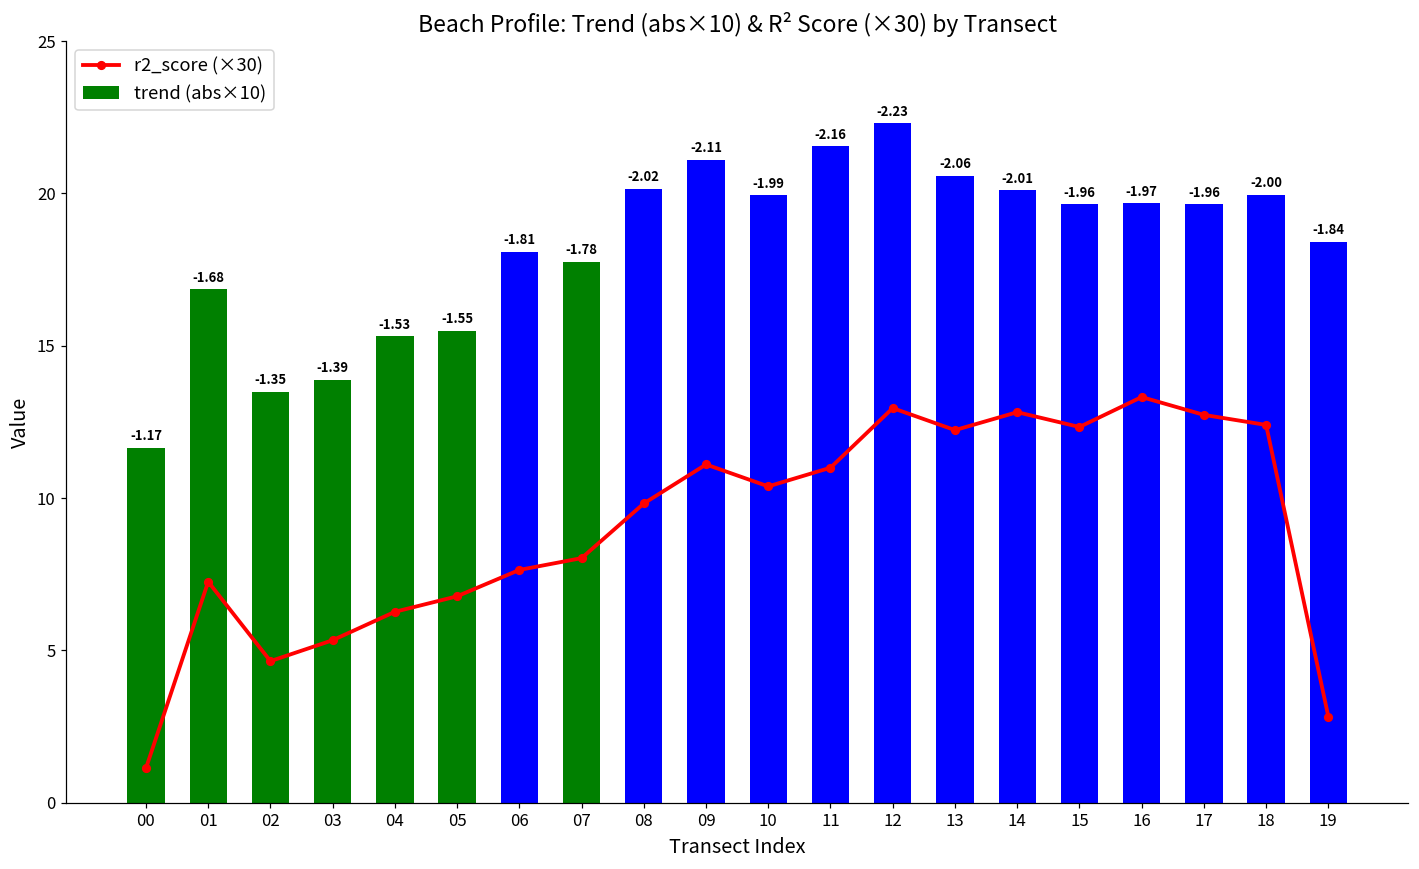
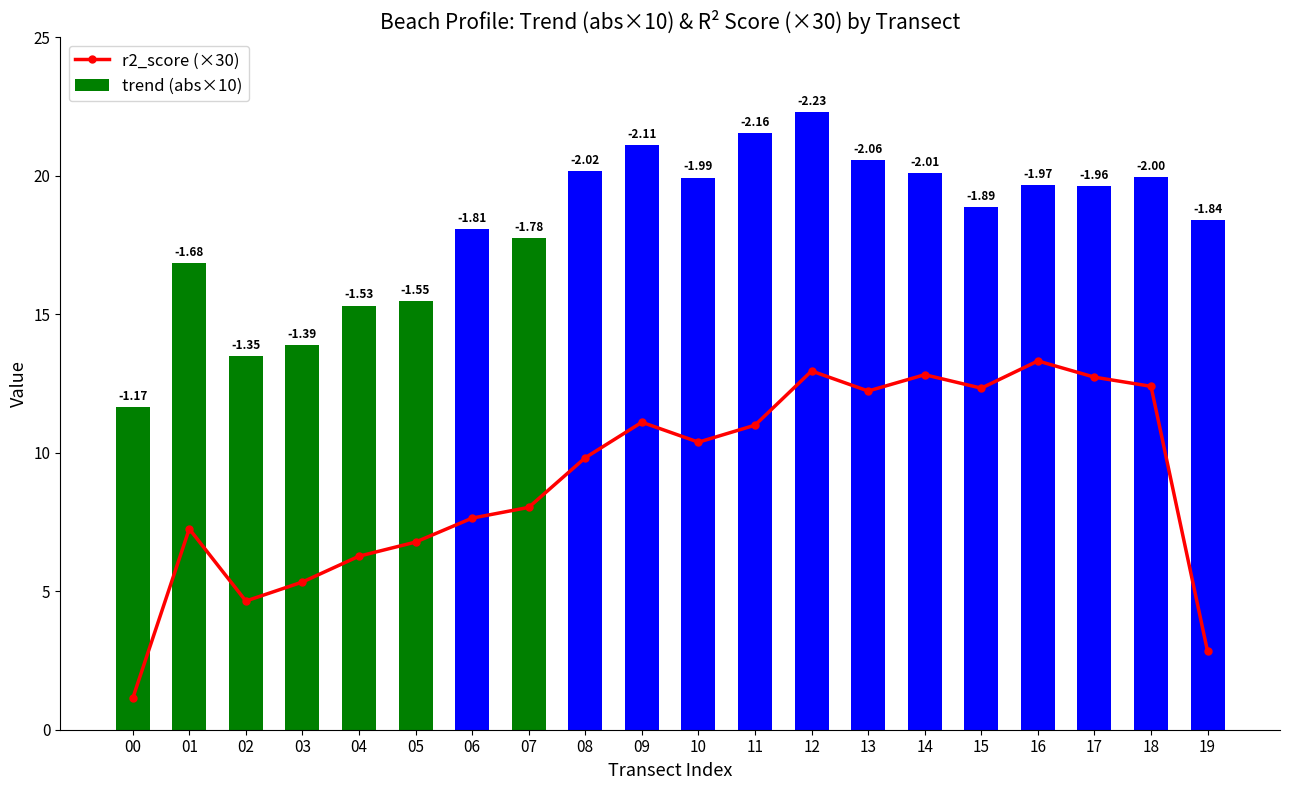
trend (abs×10), 15: -1.96 -> -1.89
